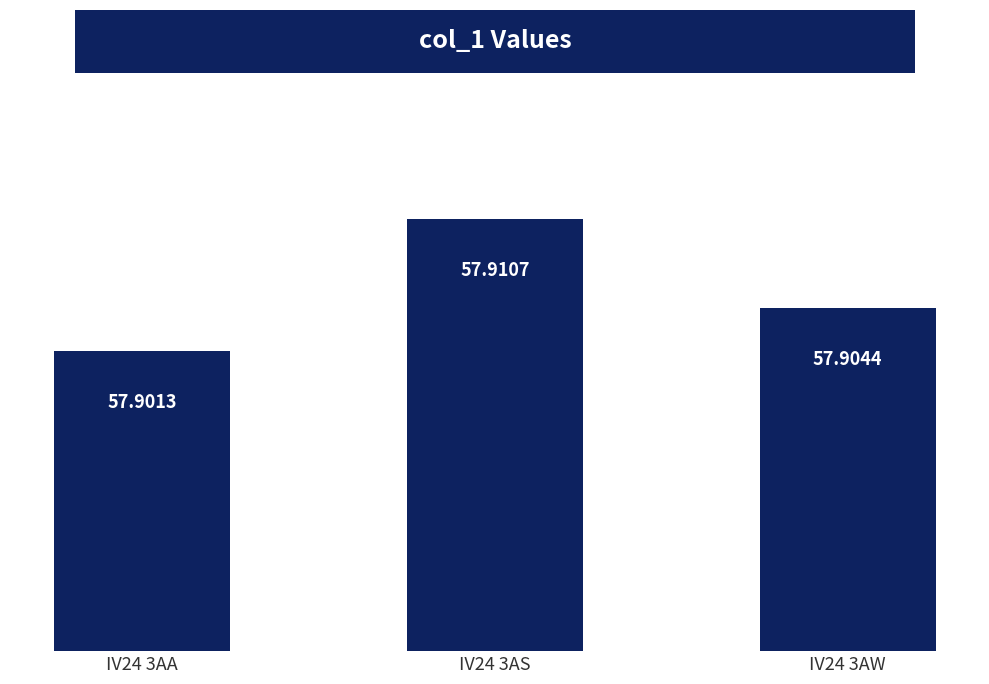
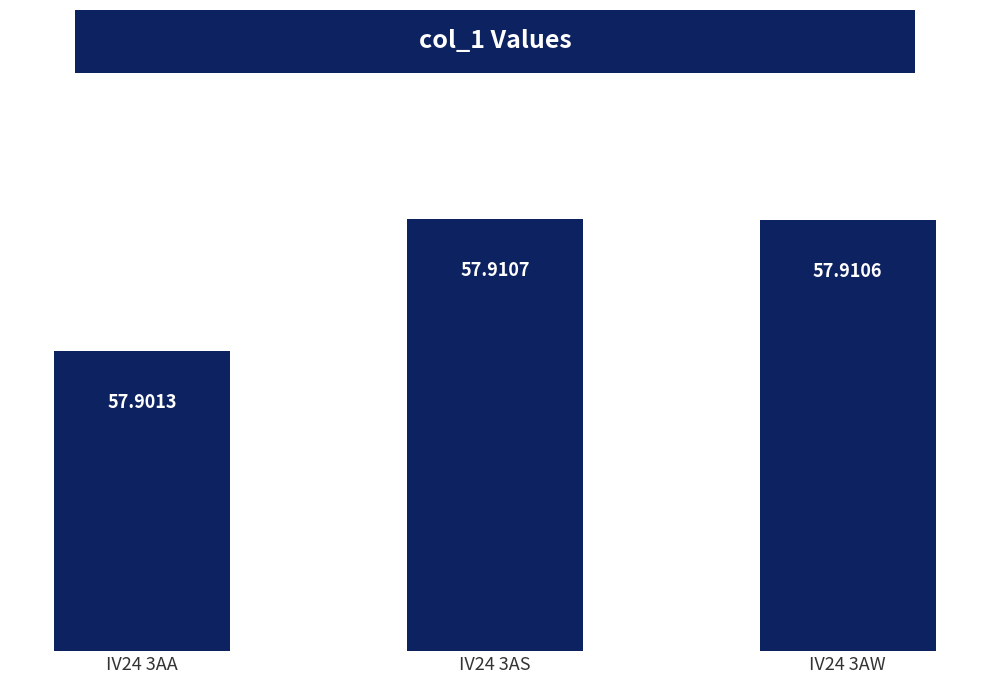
IV24 3AW: 57.9044 -> 57.9106
